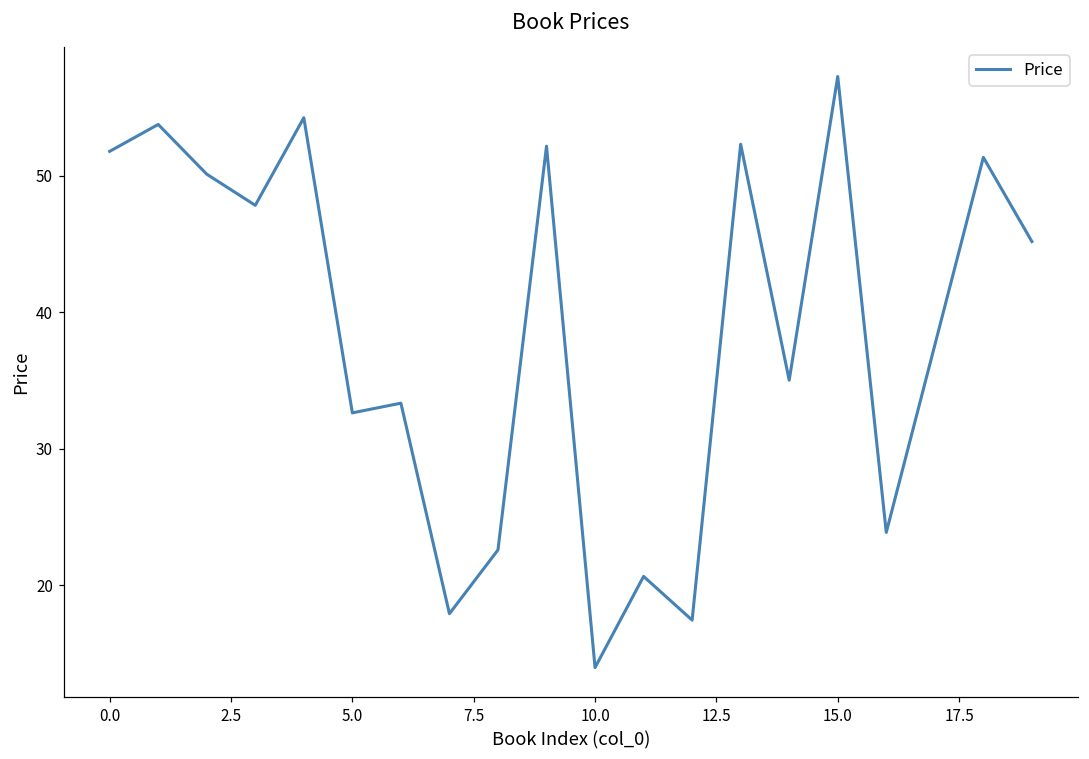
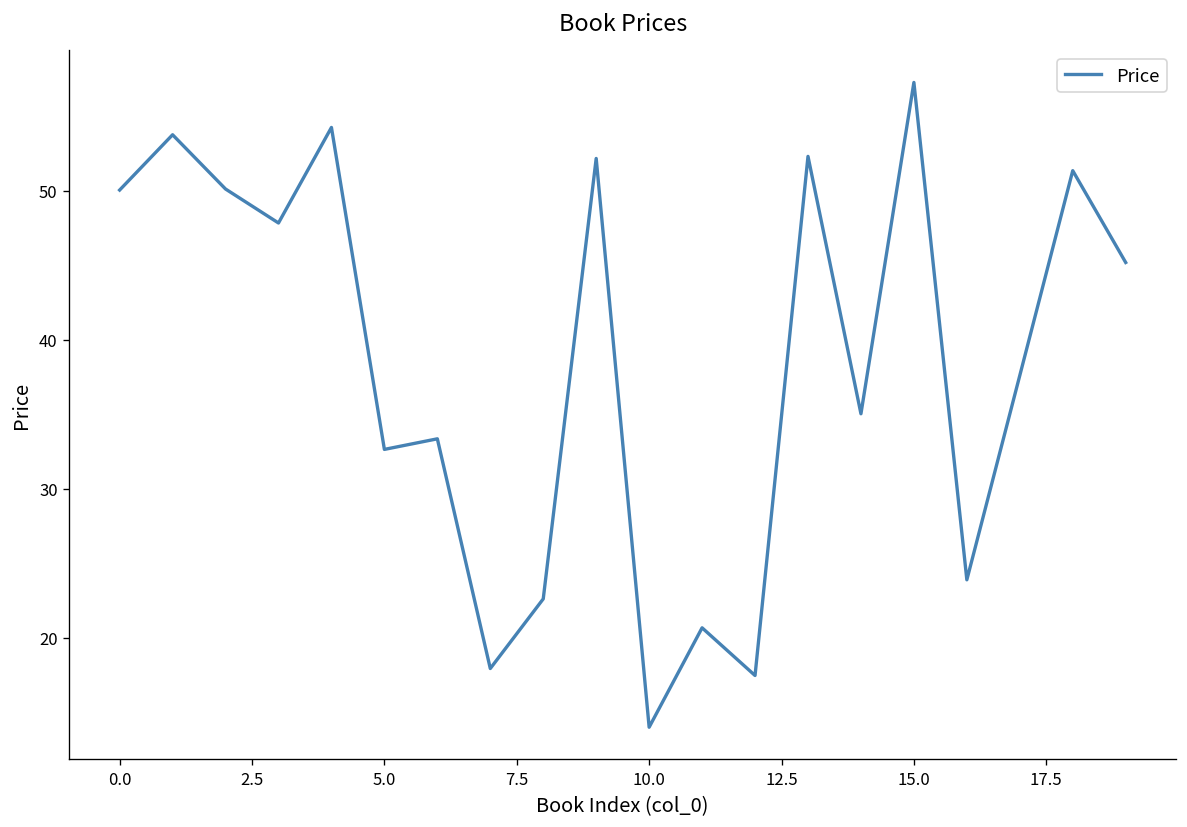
0.0: 51.8 -> 50.0
